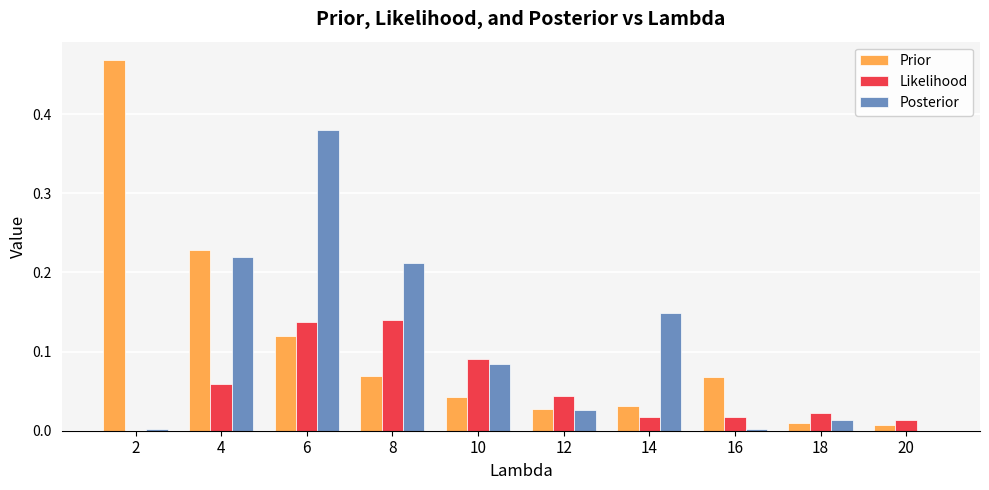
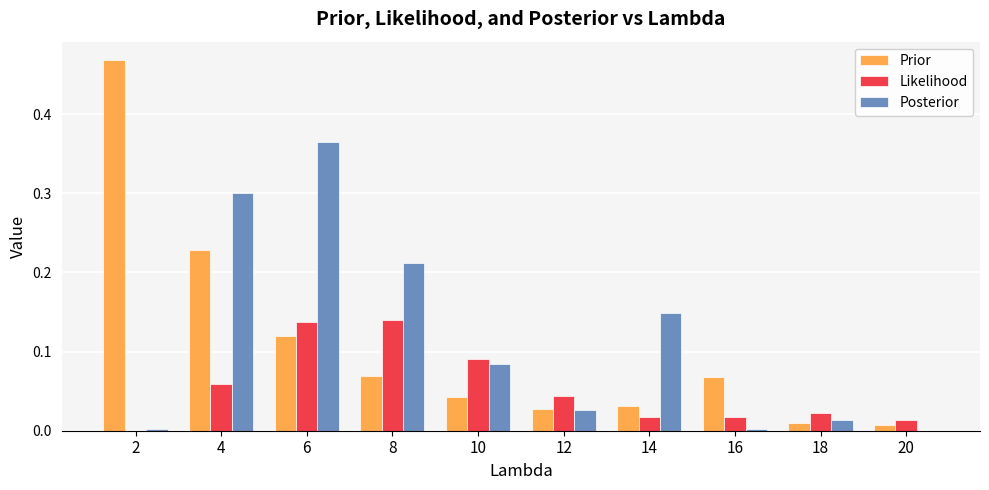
Posterior, 4: 0.22 -> 0.30
Posterior, 6: 0.38 -> 0.37
